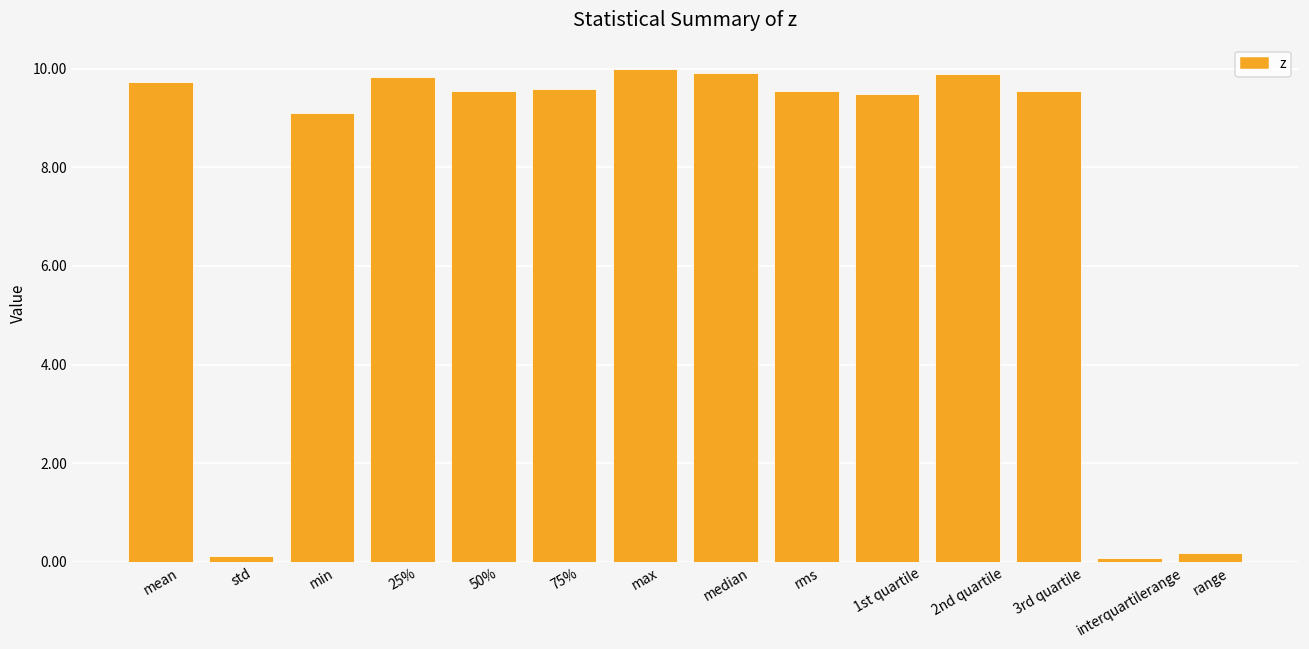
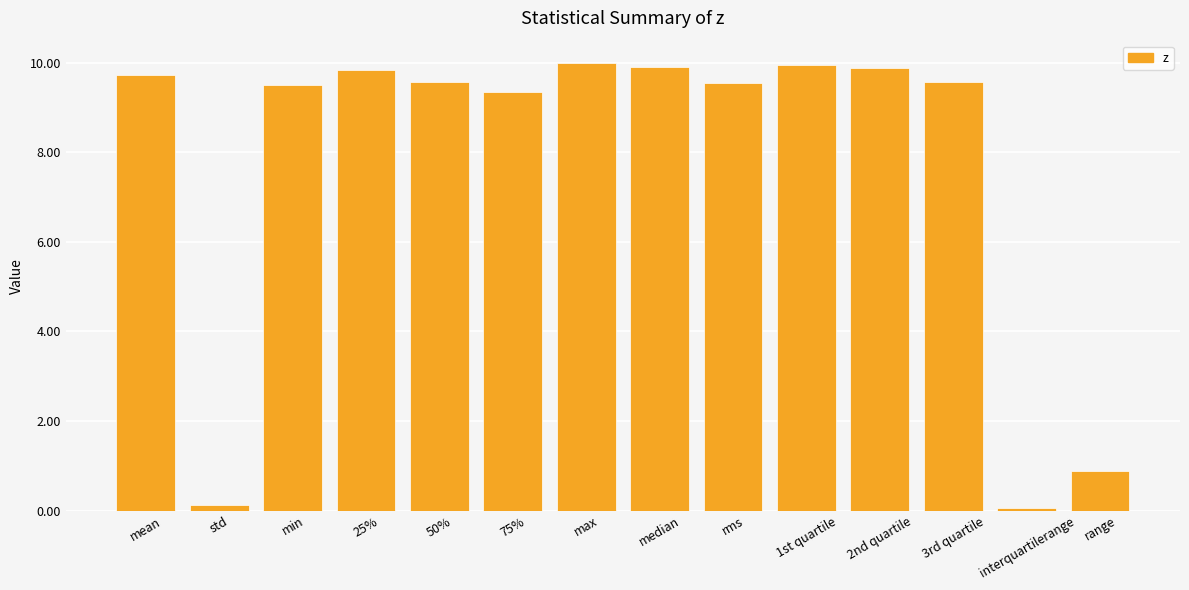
min: 9.1 -> 9.5
75%: 9.6 -> 9.4
1st quartile: 9.5 -> 10.0
range: 0.2 -> 0.9
